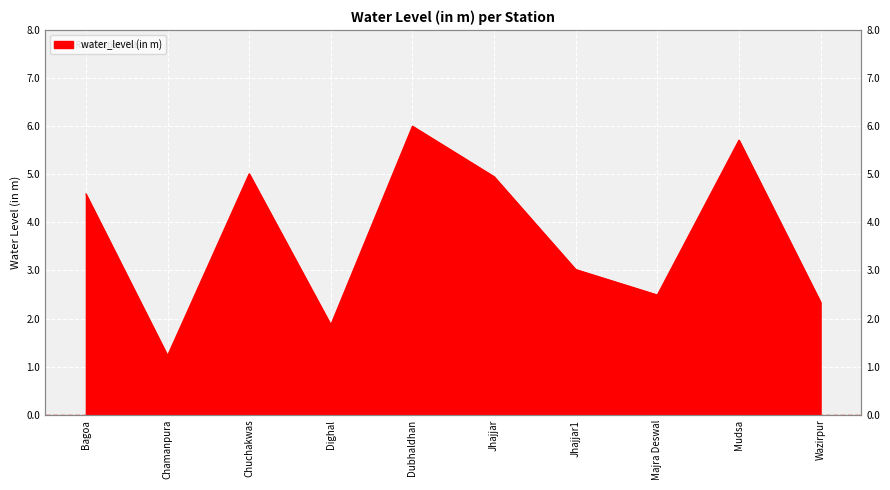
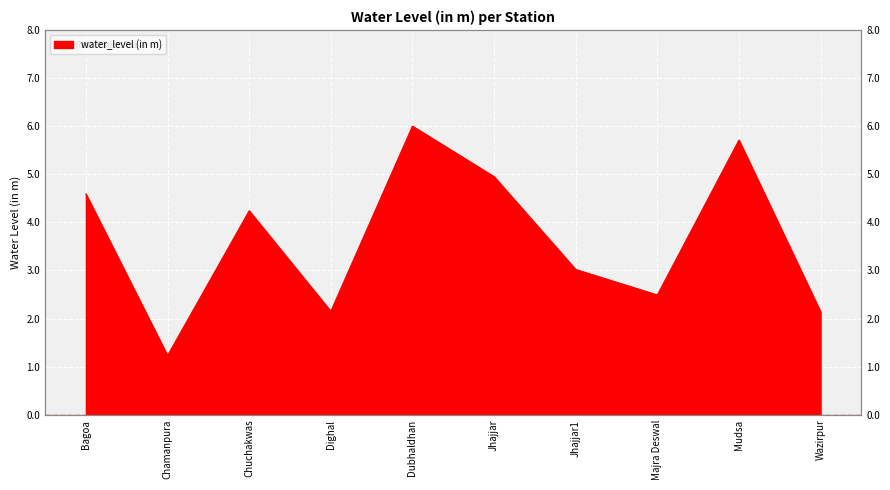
Chuchakwas: 5.0 -> 4.2
Dighal: 1.9 -> 2.2
Wazirpur: 2.3 -> 2.1
